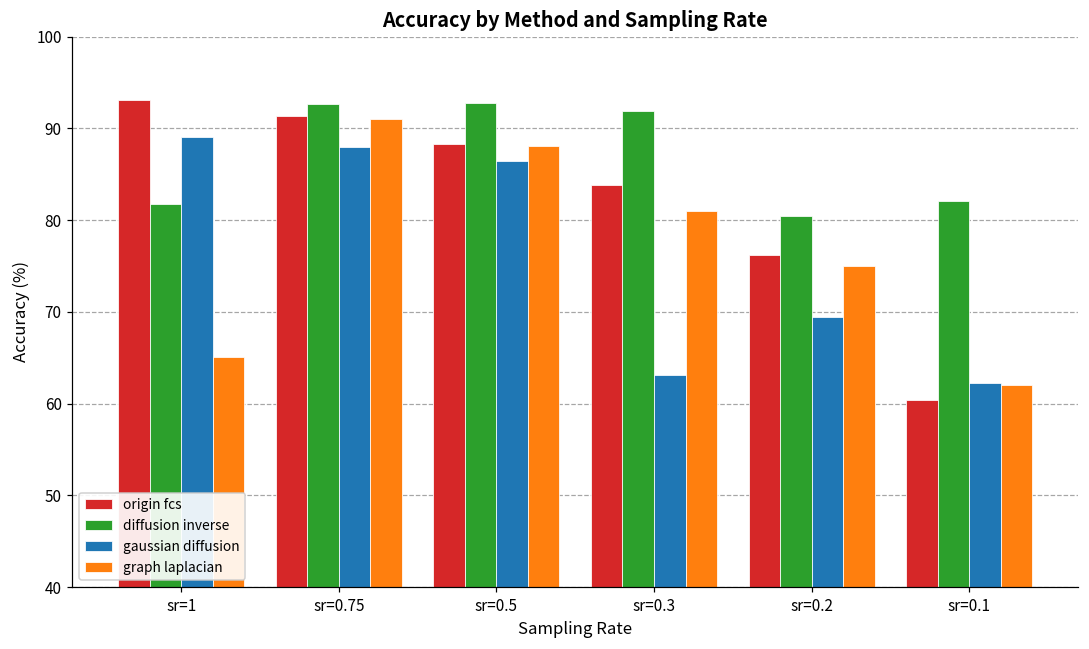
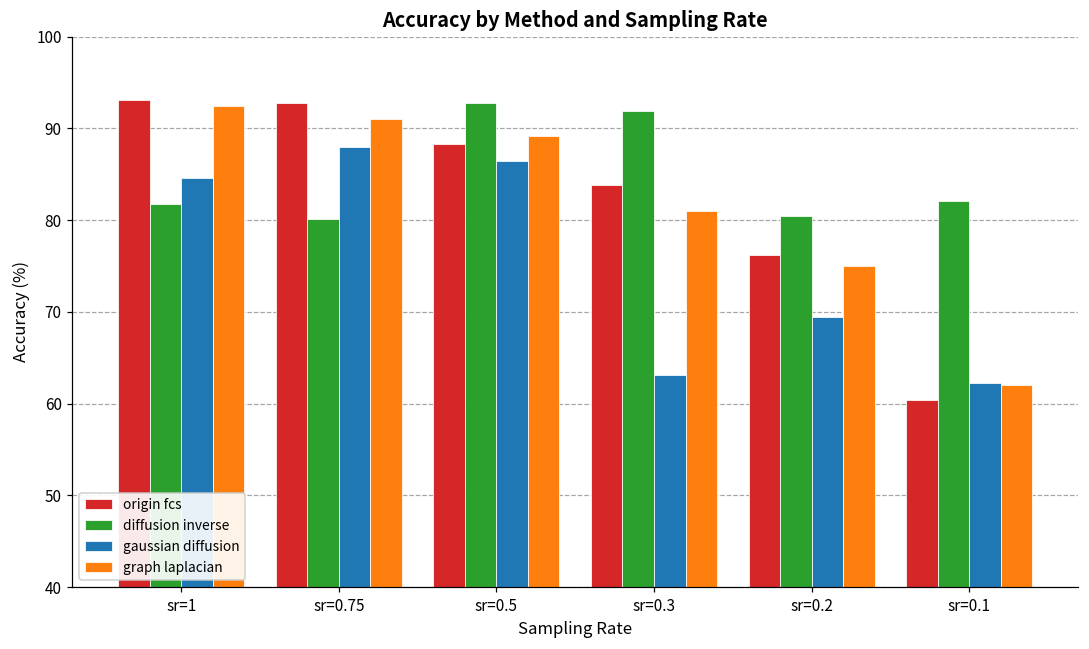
gaussian diffusion, sr=1: 89 -> 85
graph laplacian, sr=1: 65 -> 92
origin fcs, sr=0.75: 91 -> 93
diffusion inverse, sr=0.75: 93 -> 80
graph laplacian, sr=0.5: 88 -> 89
